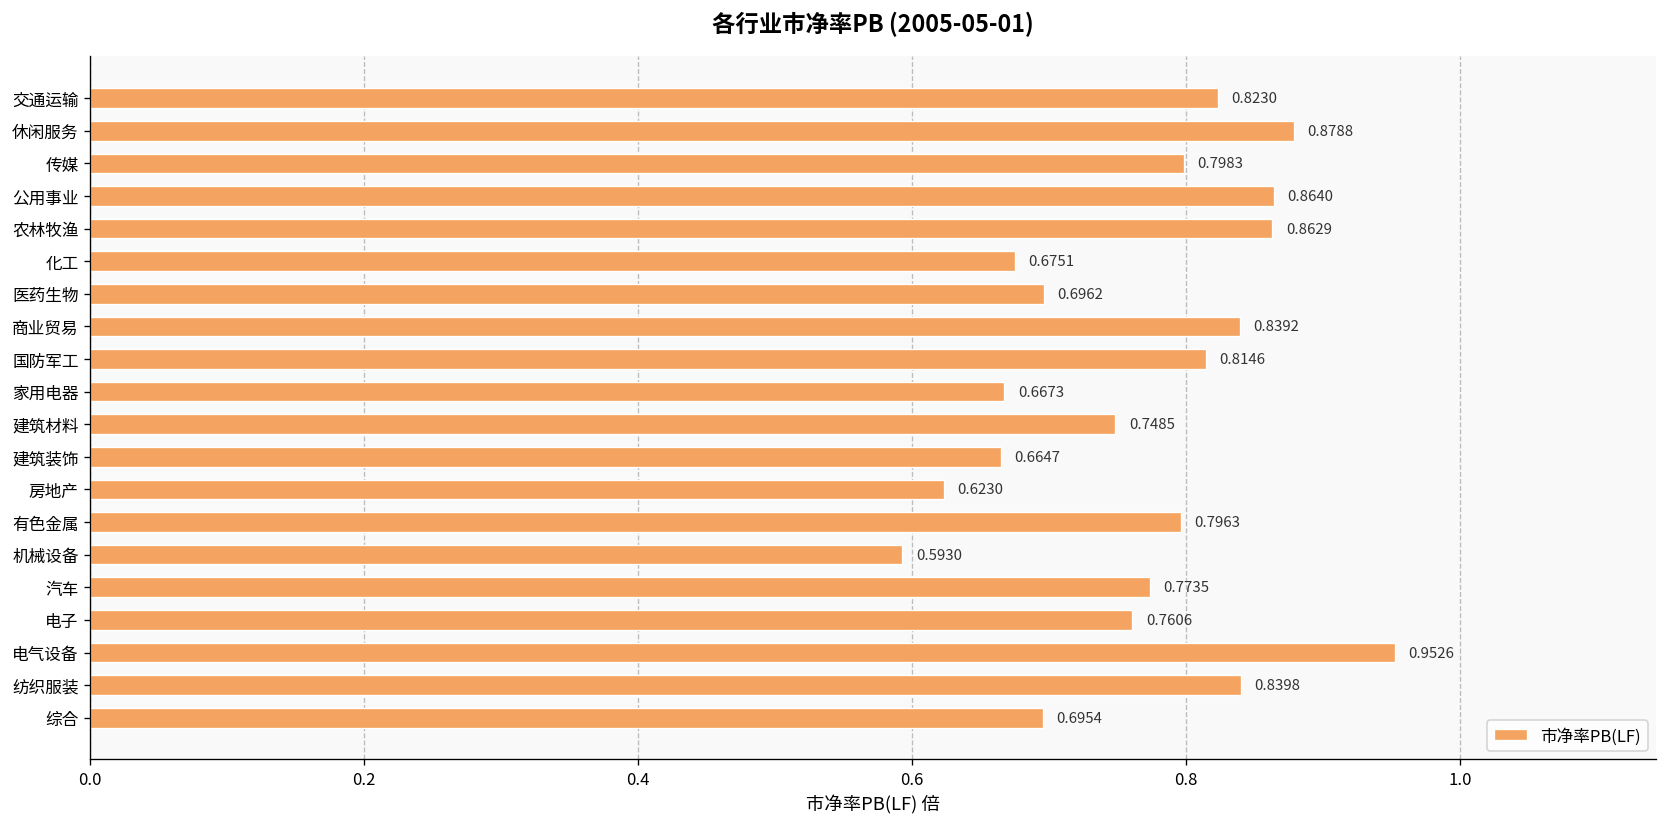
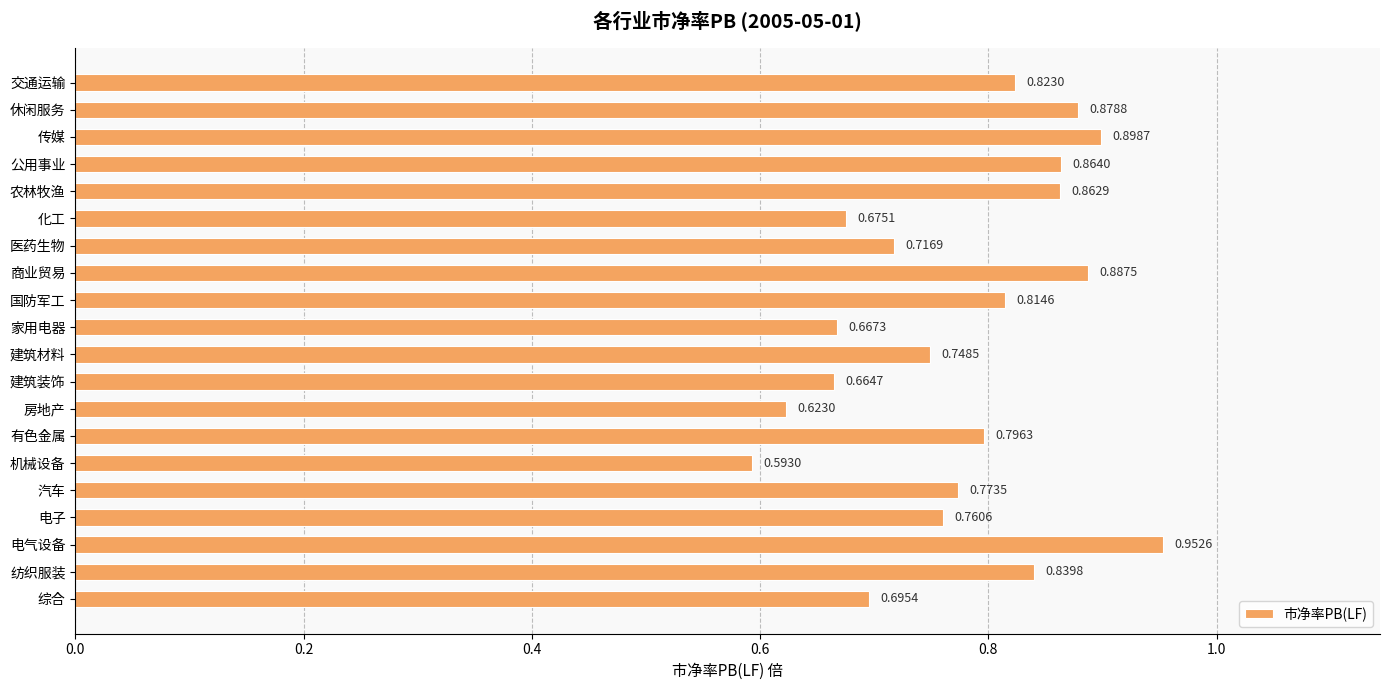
传媒: 0.7983 -> 0.8987
医药生物: 0.6962 -> 0.7169
商业贸易: 0.8392 -> 0.8875
